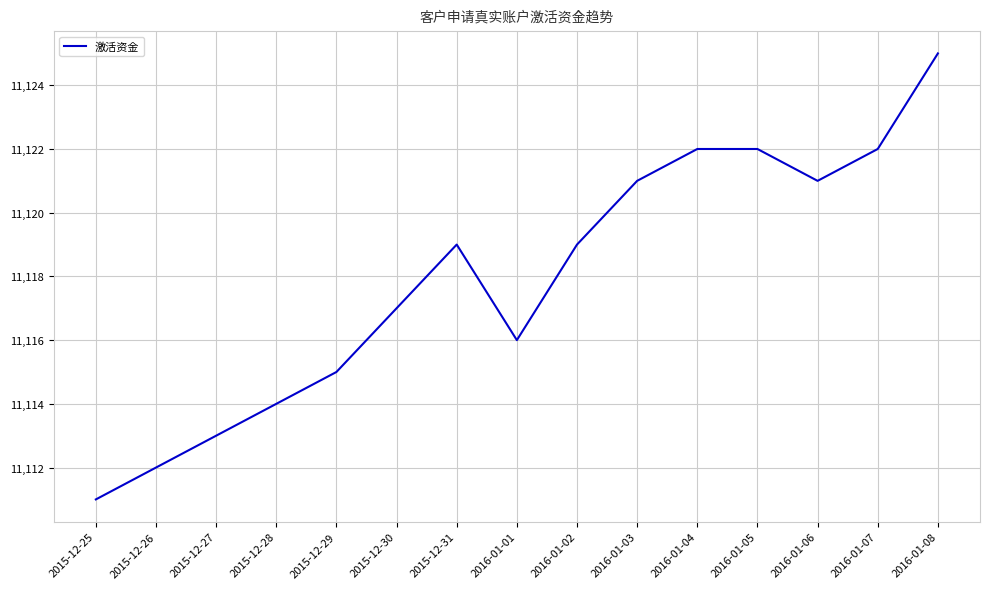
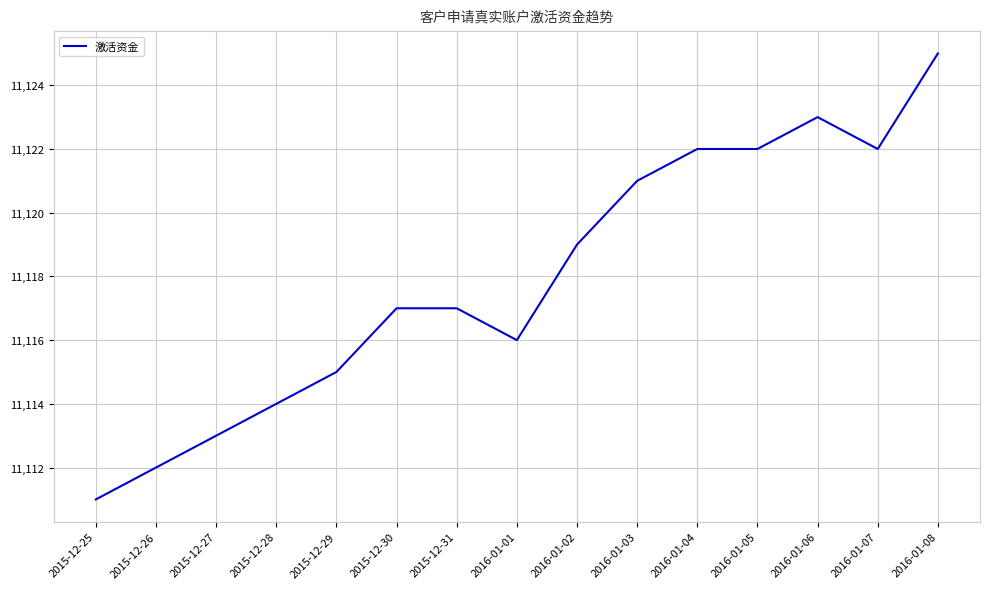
2015-12-31: 11,119 -> 11,117
2016-01-06: 11,121 -> 11,123
